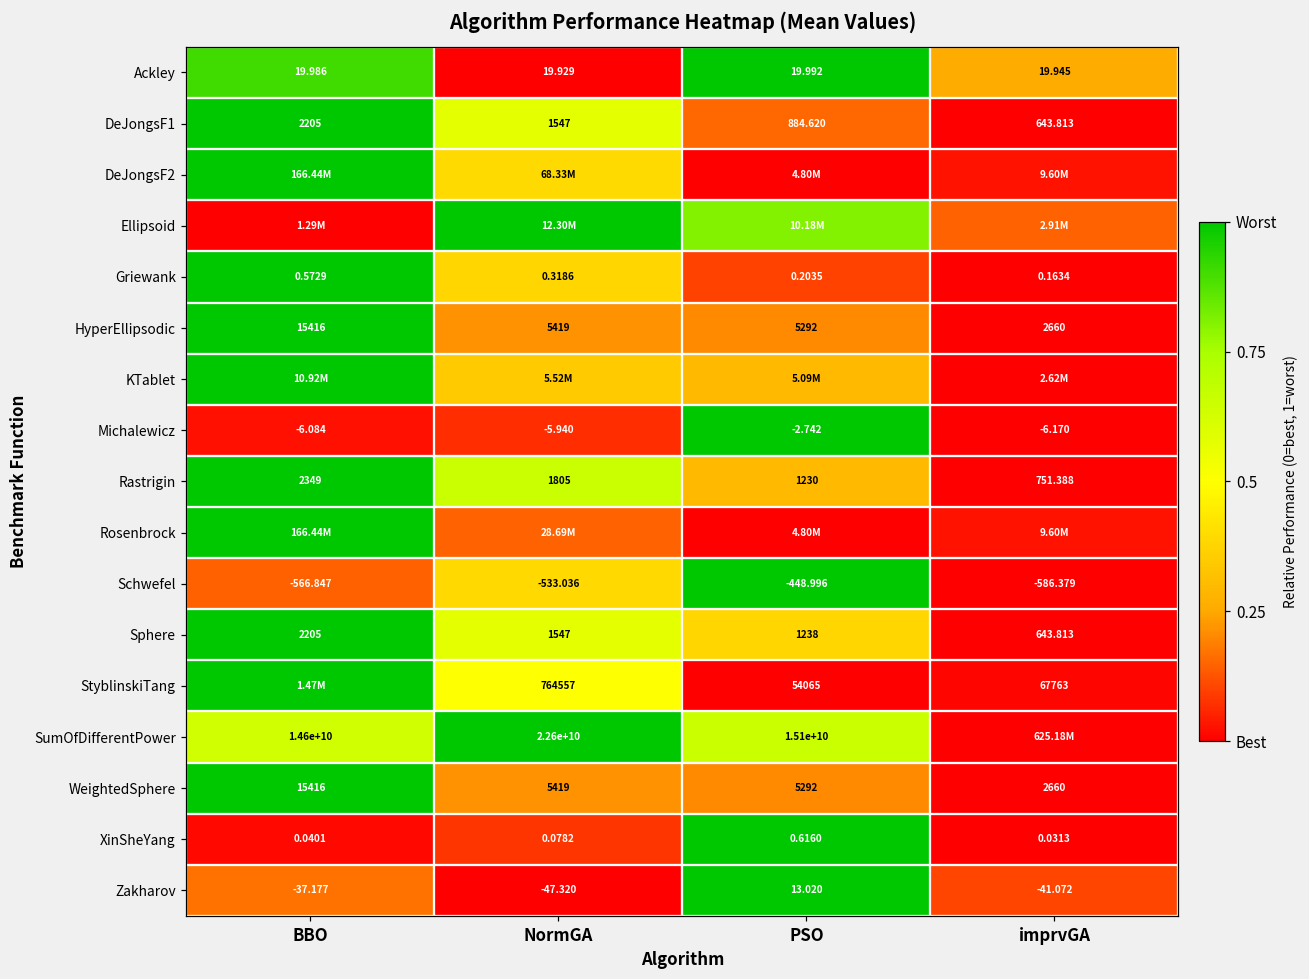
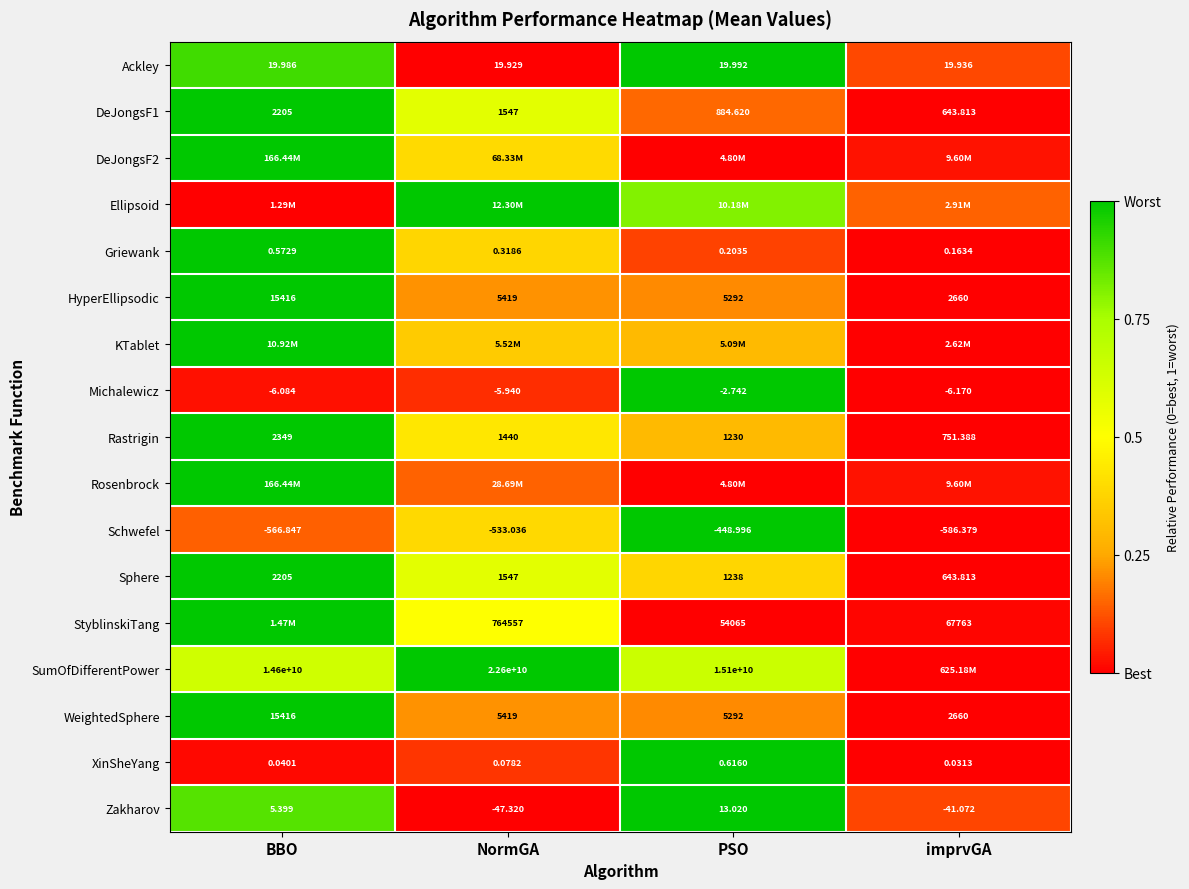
Ackley, imprvGA: 19.945 -> 19.936
Rastrigin, NormGA: 1805 -> 1440
Zakharov, BBO: -37.177 -> 5.399
